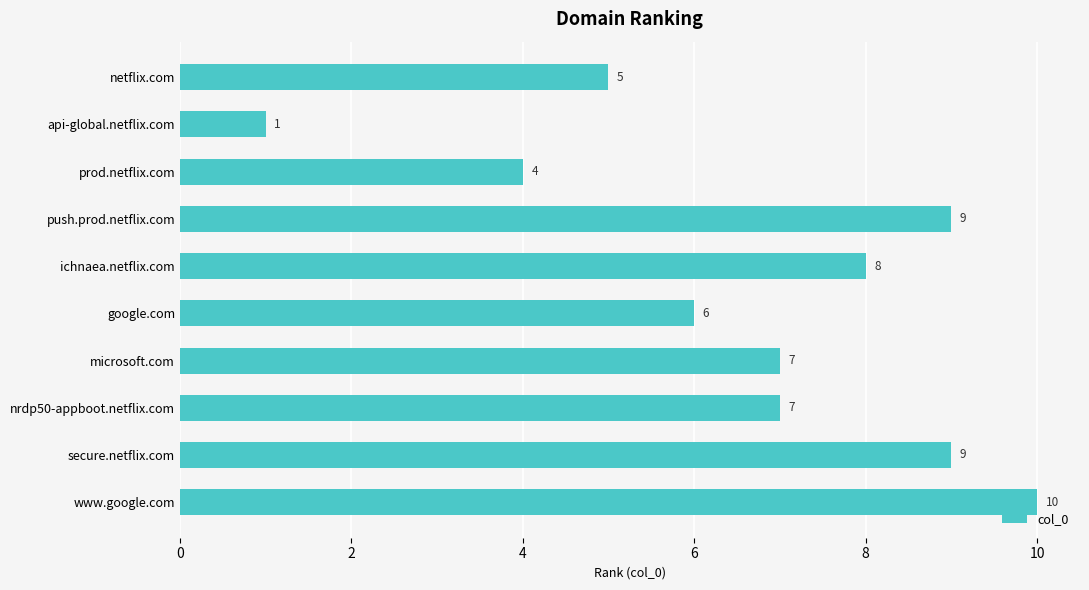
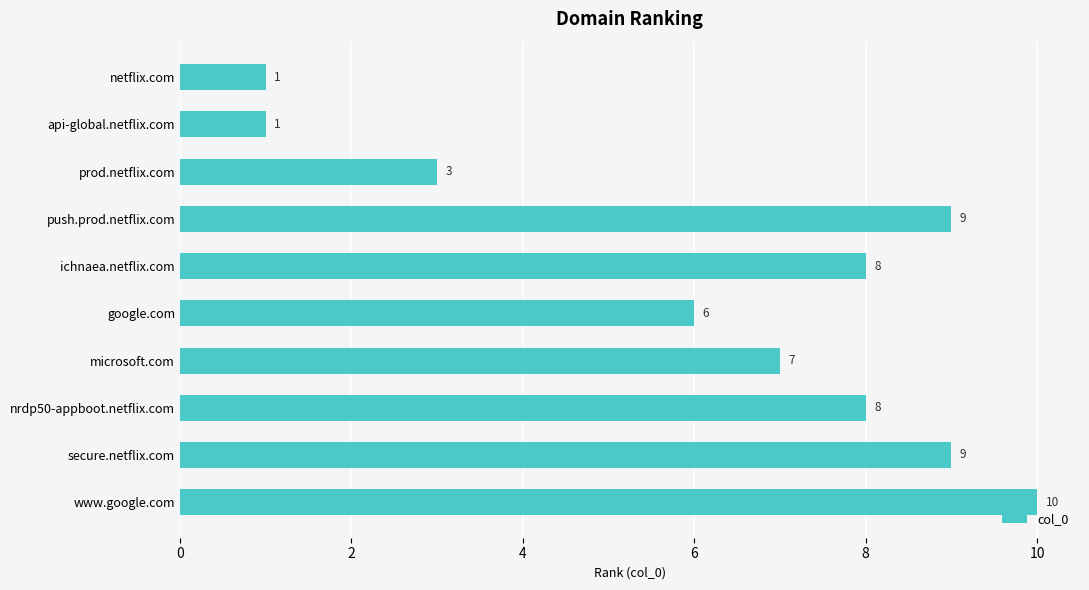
netflix.com: 5 -> 1
prod.netflix.com: 4 -> 3
nrdp50-appboot.netflix.com: 7 -> 8
